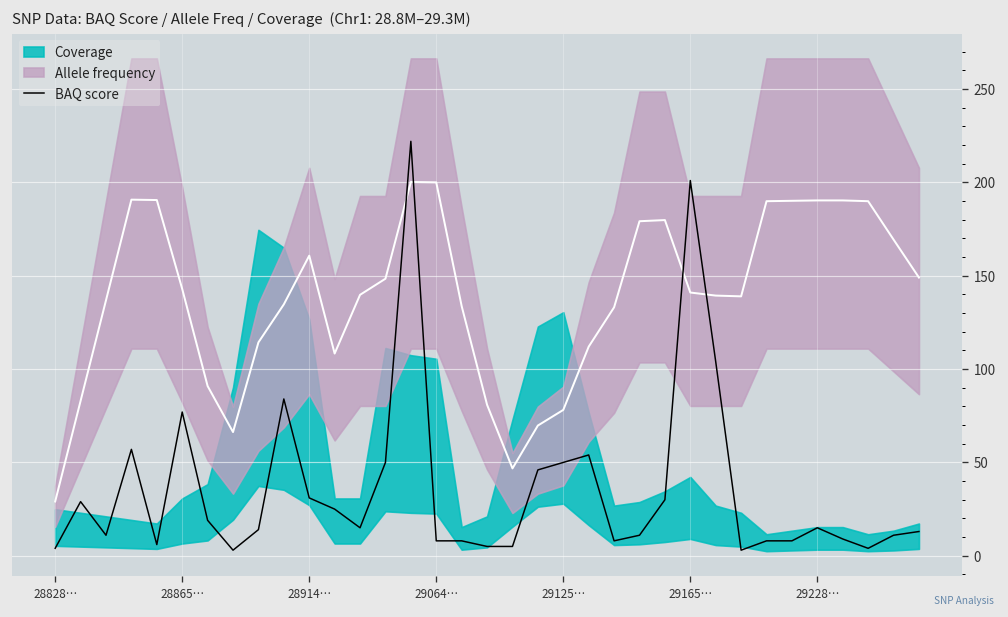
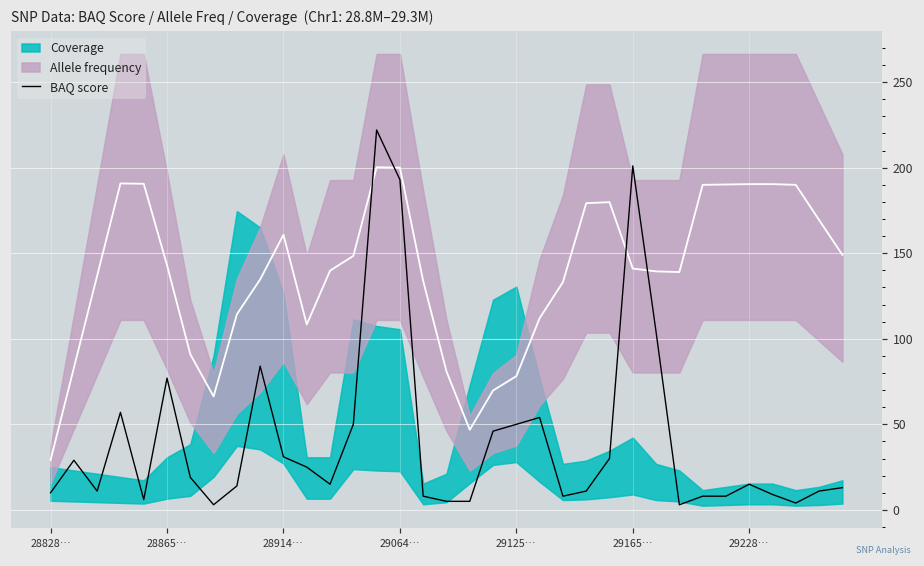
BAQ score, 28828…: 4 -> 10
BAQ score, 29064…: 8 -> 193
